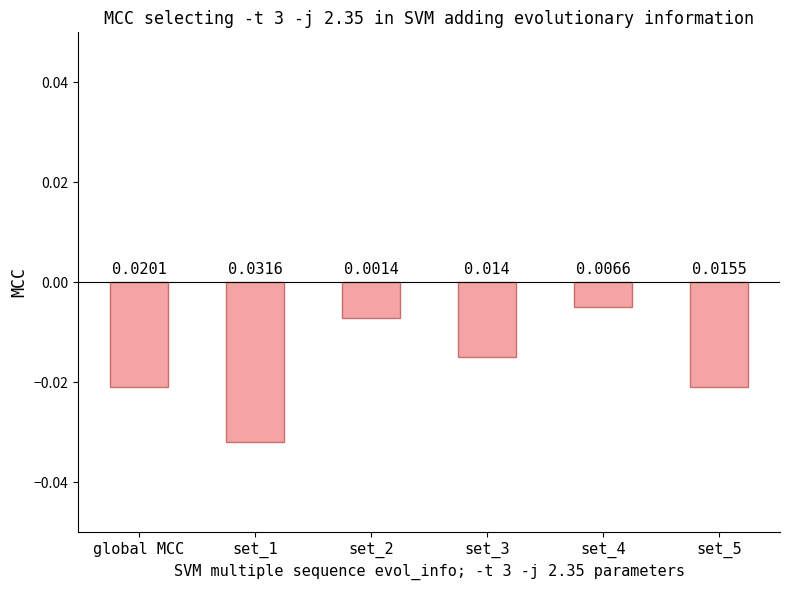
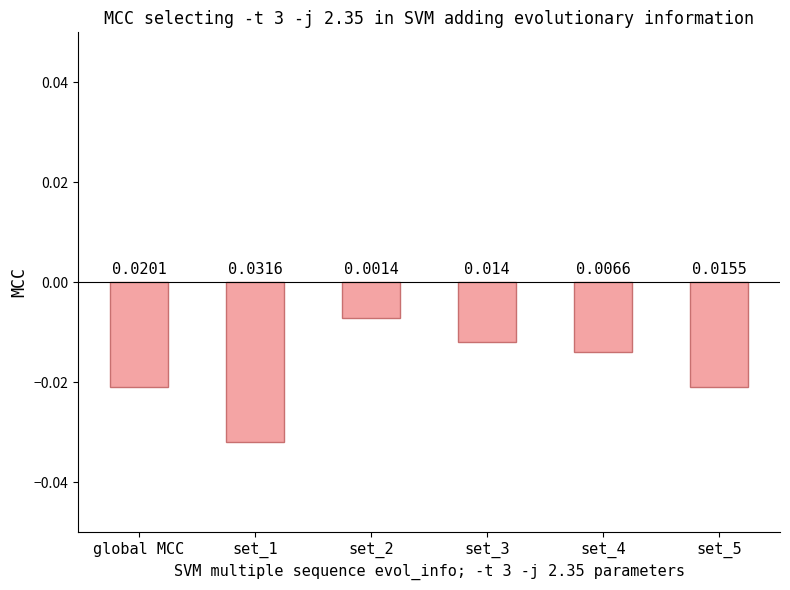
set_3: -0.015 -> -0.012
set_4: -0.005 -> -0.014
